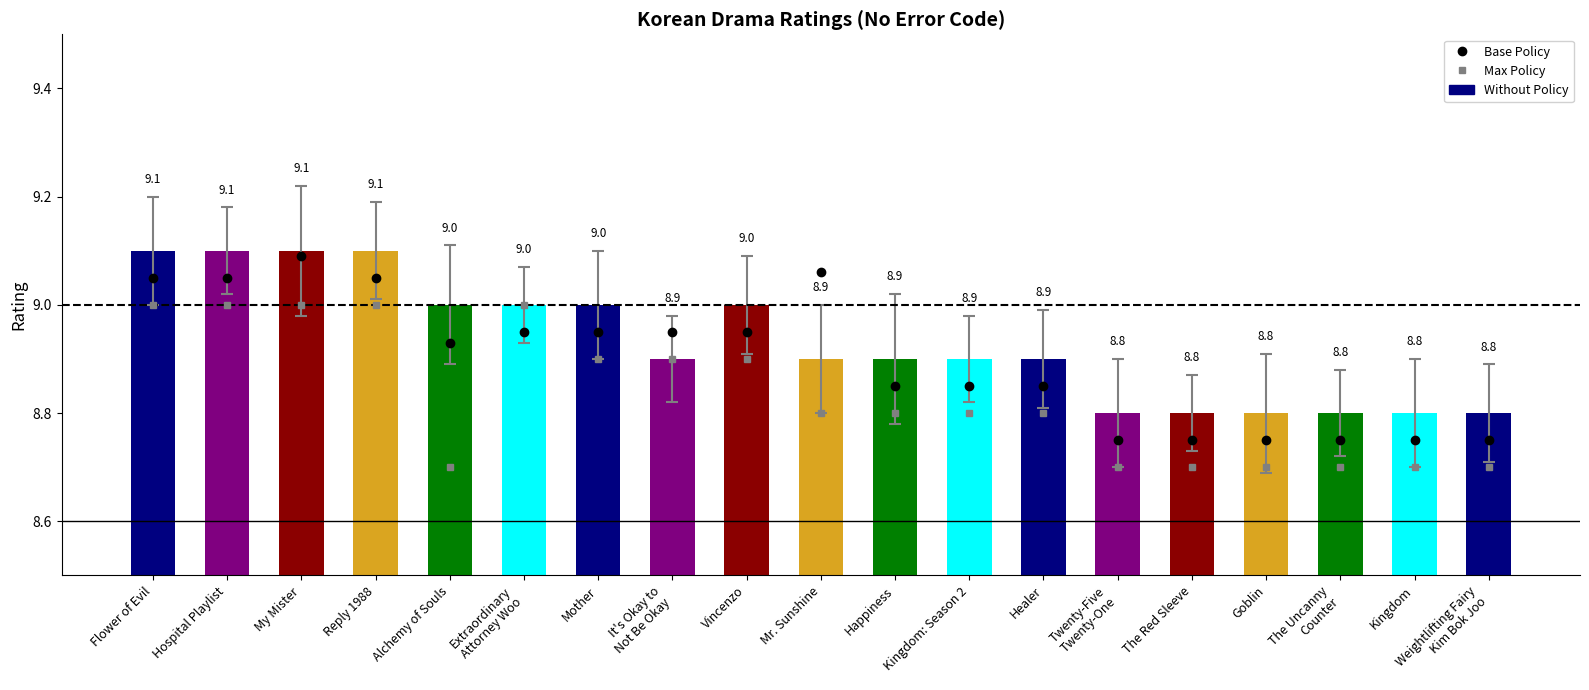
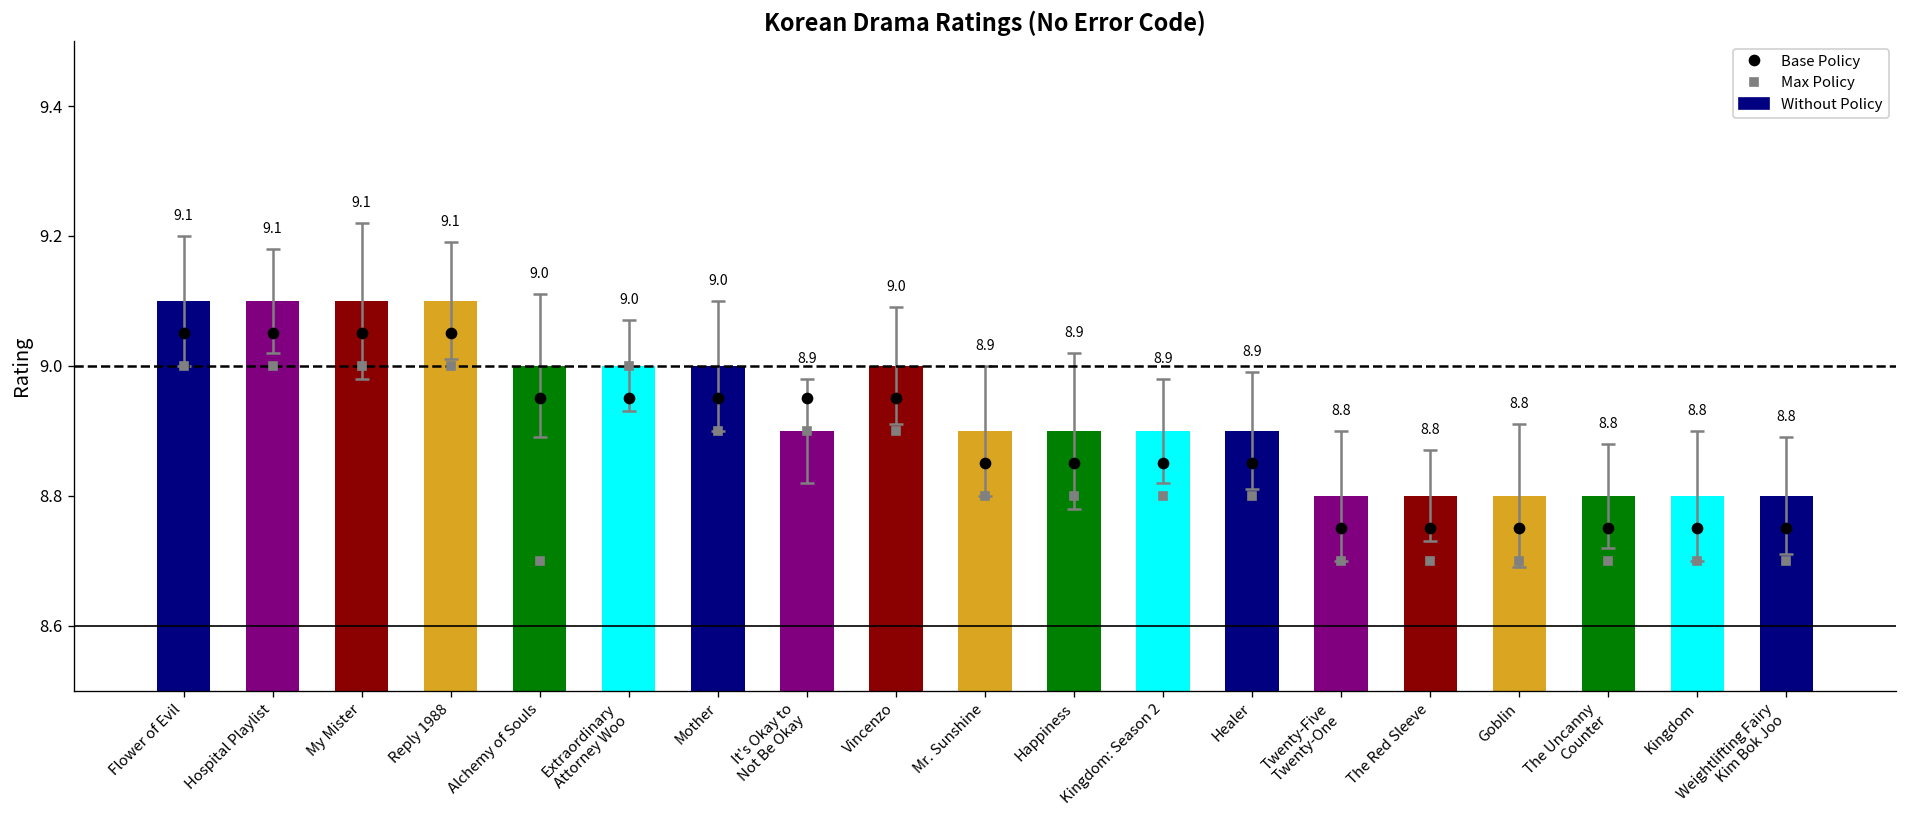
Base Policy, My Mister: 9.09 -> 9.05
Base Policy, Alchemy of Souls: 8.93 -> 8.95
Base Policy, Mr. Sunshine: 9.06 -> 8.85
